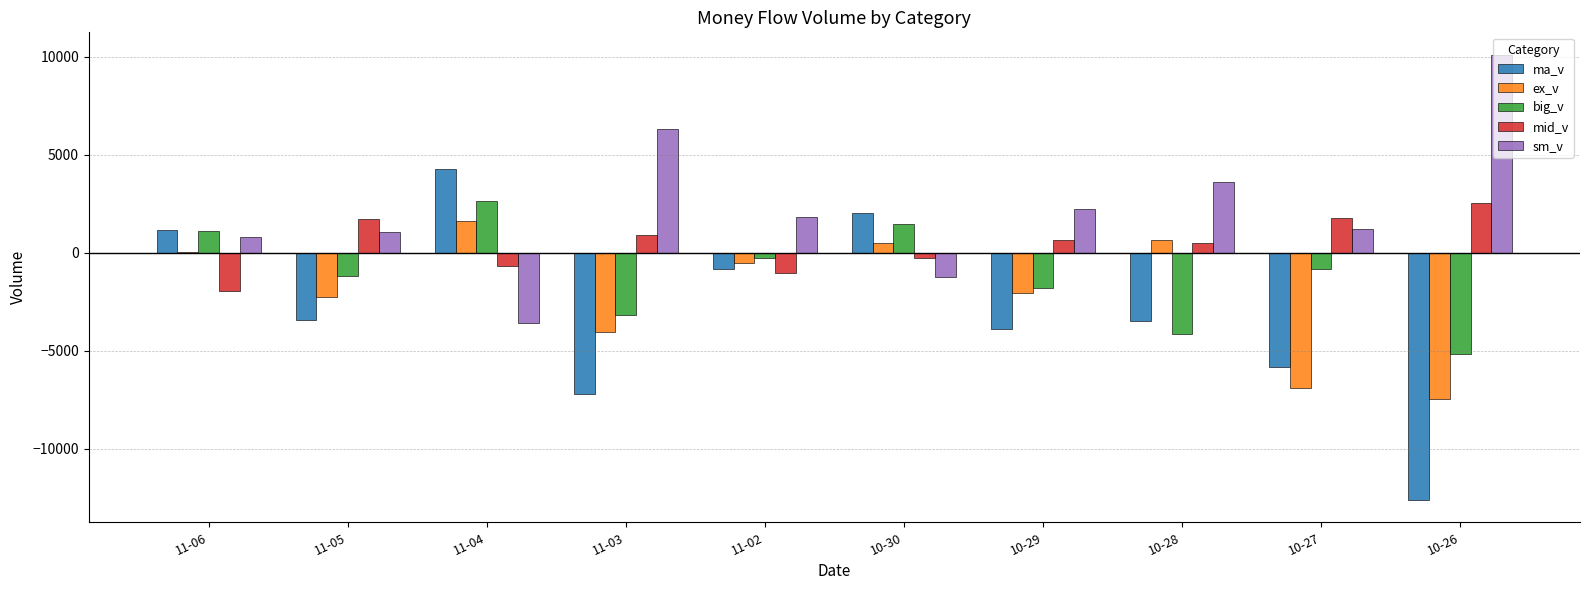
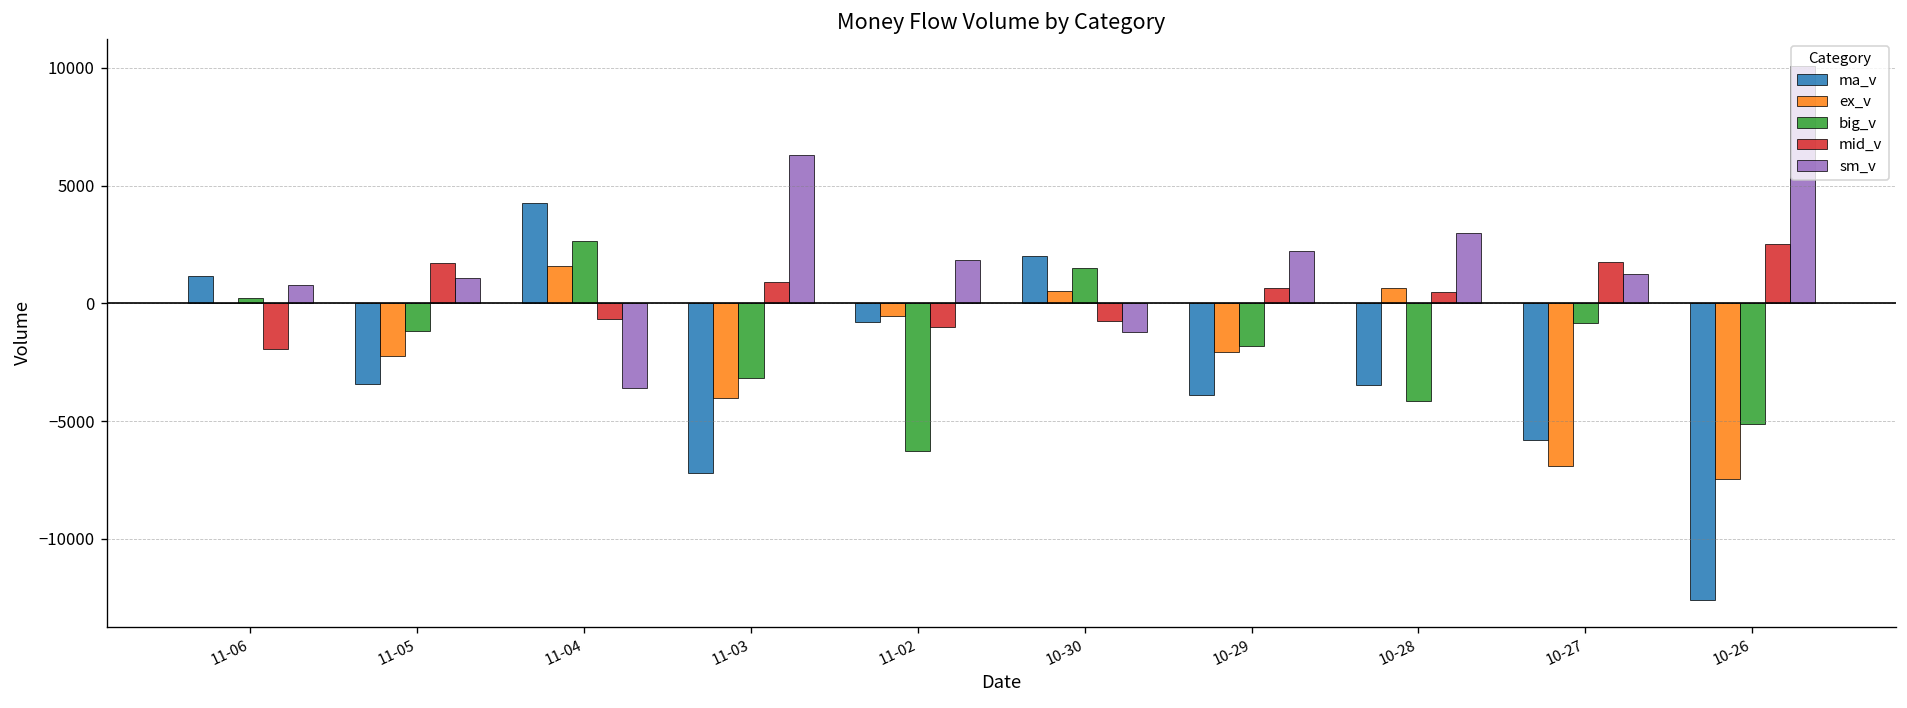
big_v, 11-06: 1100 -> 200
big_v, 11-02: -300 -> -6300
mid_v, 10-30: -300 -> -800
sm_v, 10-28: 3600 -> 3000
